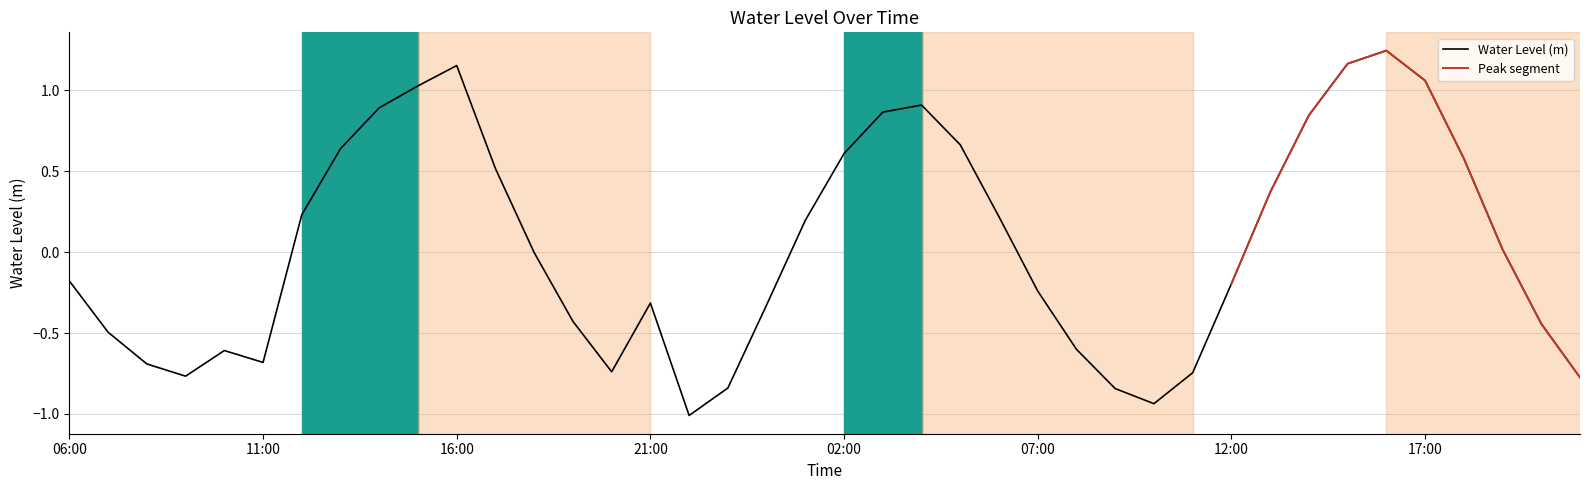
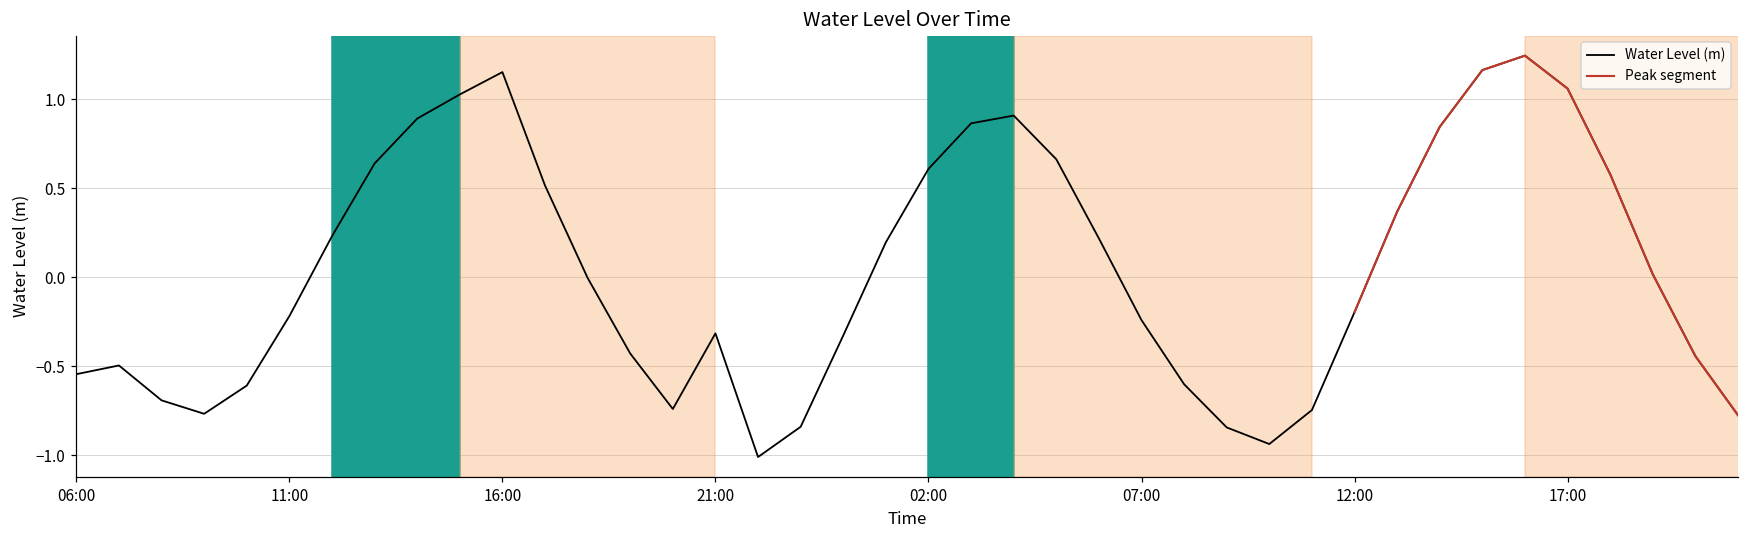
Water Level (m), 06:00: -0.18 -> -0.54
Water Level (m), 11:00: -0.68 -> -0.22
